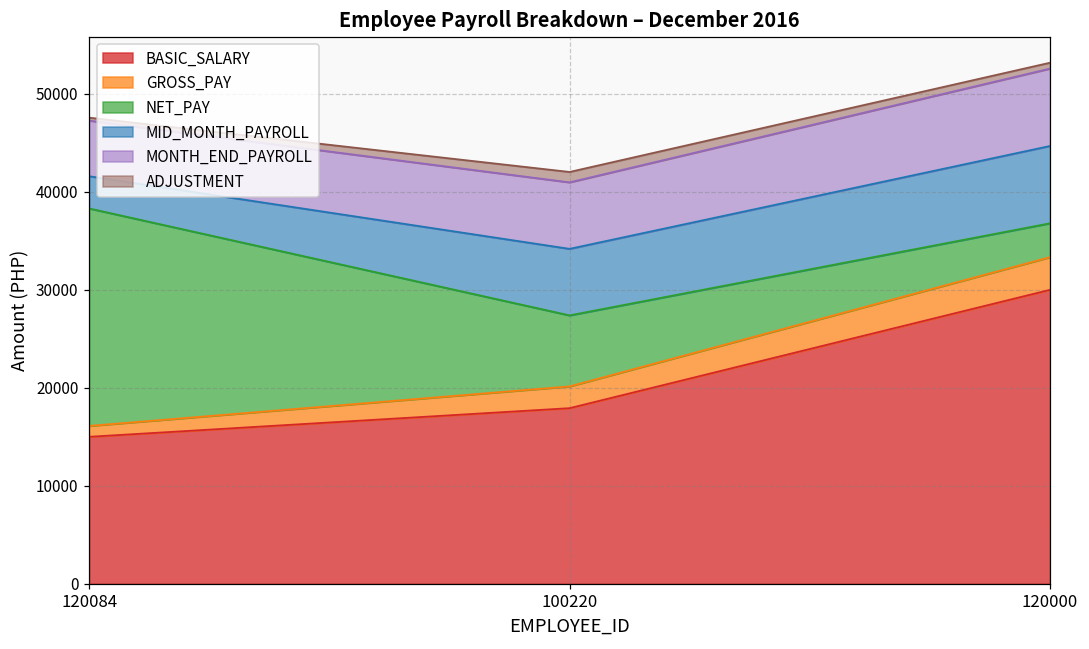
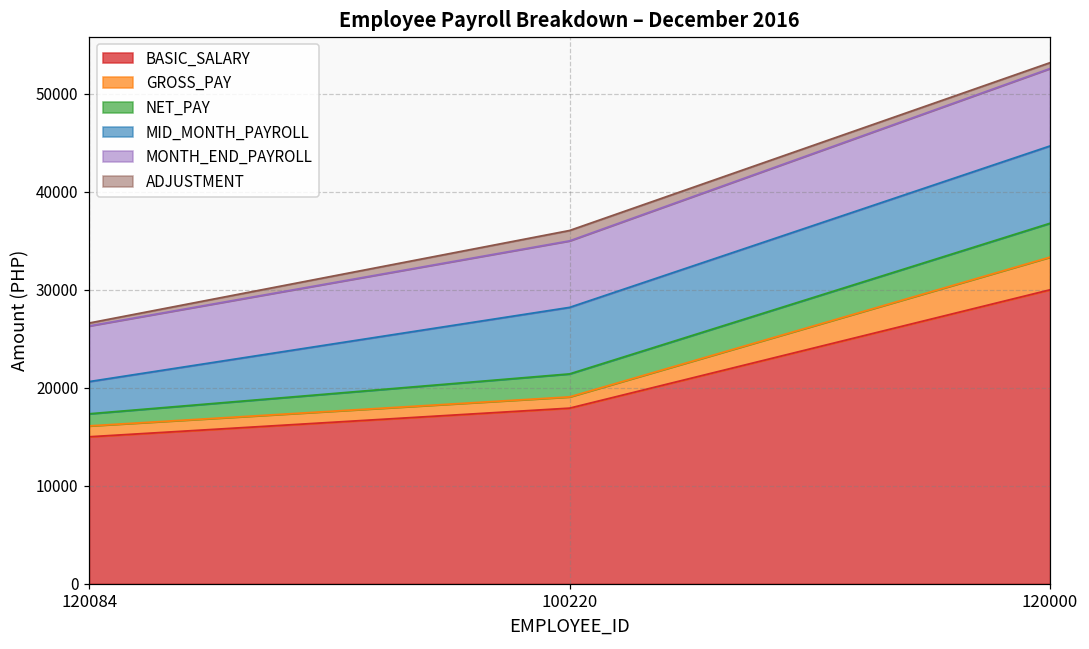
NET_PAY, 120084: 22000 -> 1000
GROSS_PAY, 100220: 2000 -> 1000
NET_PAY, 100220: 7000 -> 2000
